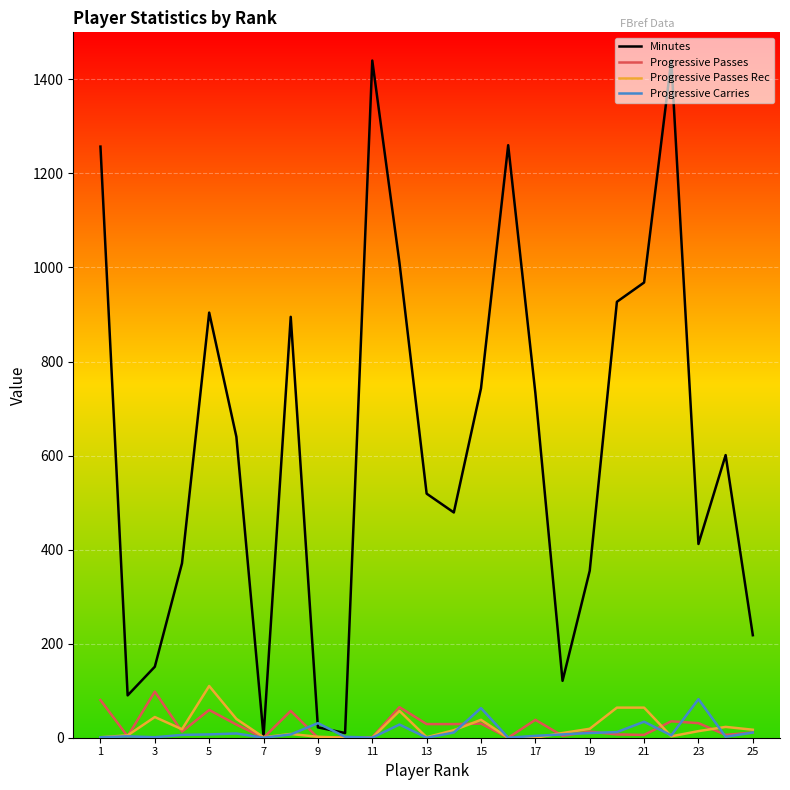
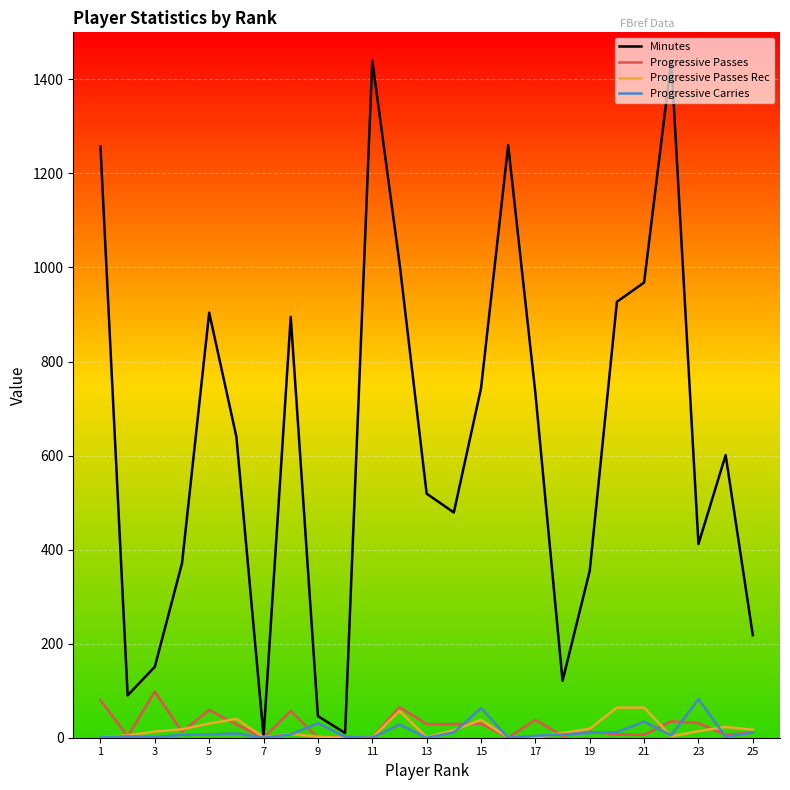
Progressive Passes Rec, 3: 40 -> 10
Progressive Passes Rec, 5: 110 -> 30
Minutes, 9: 20 -> 50
